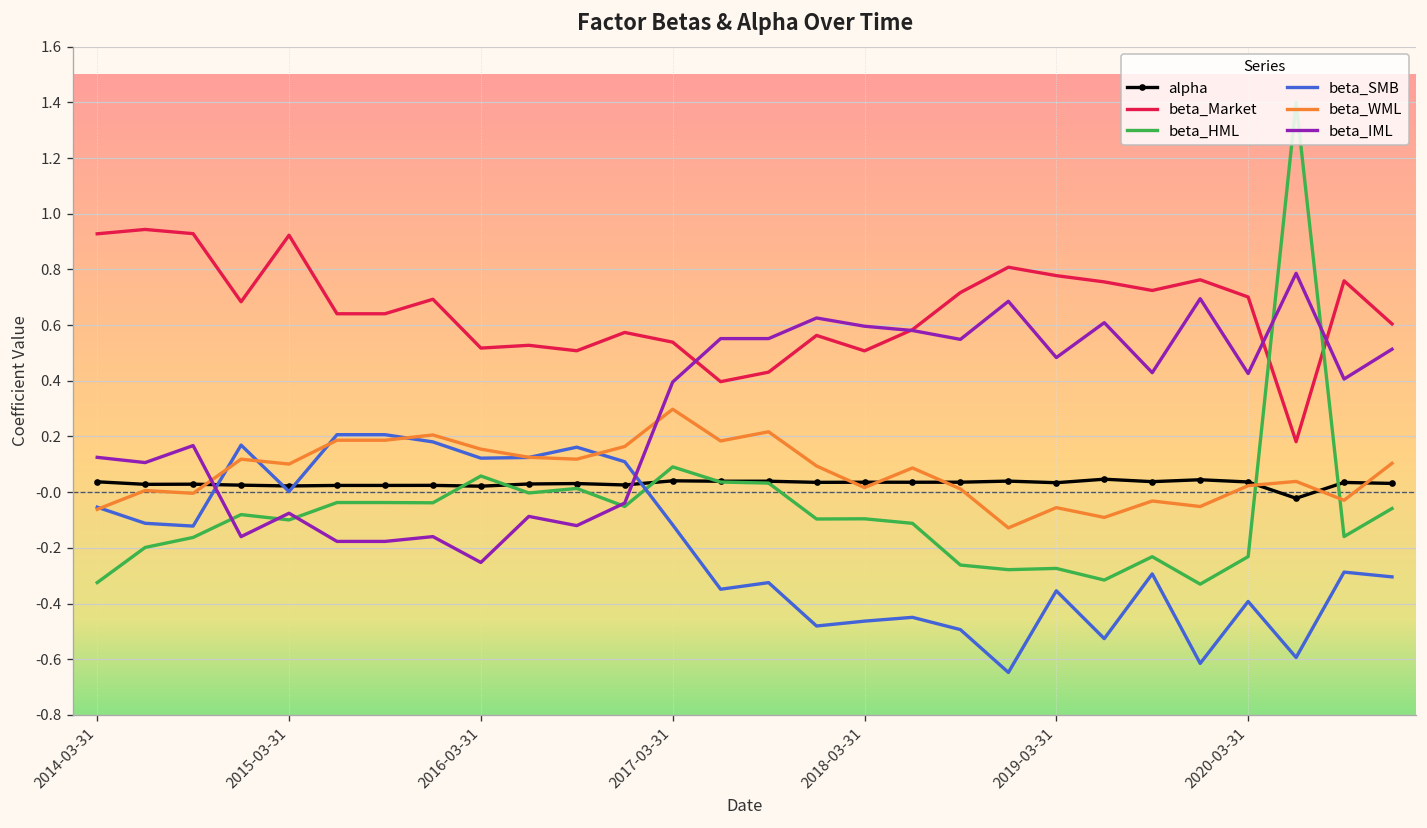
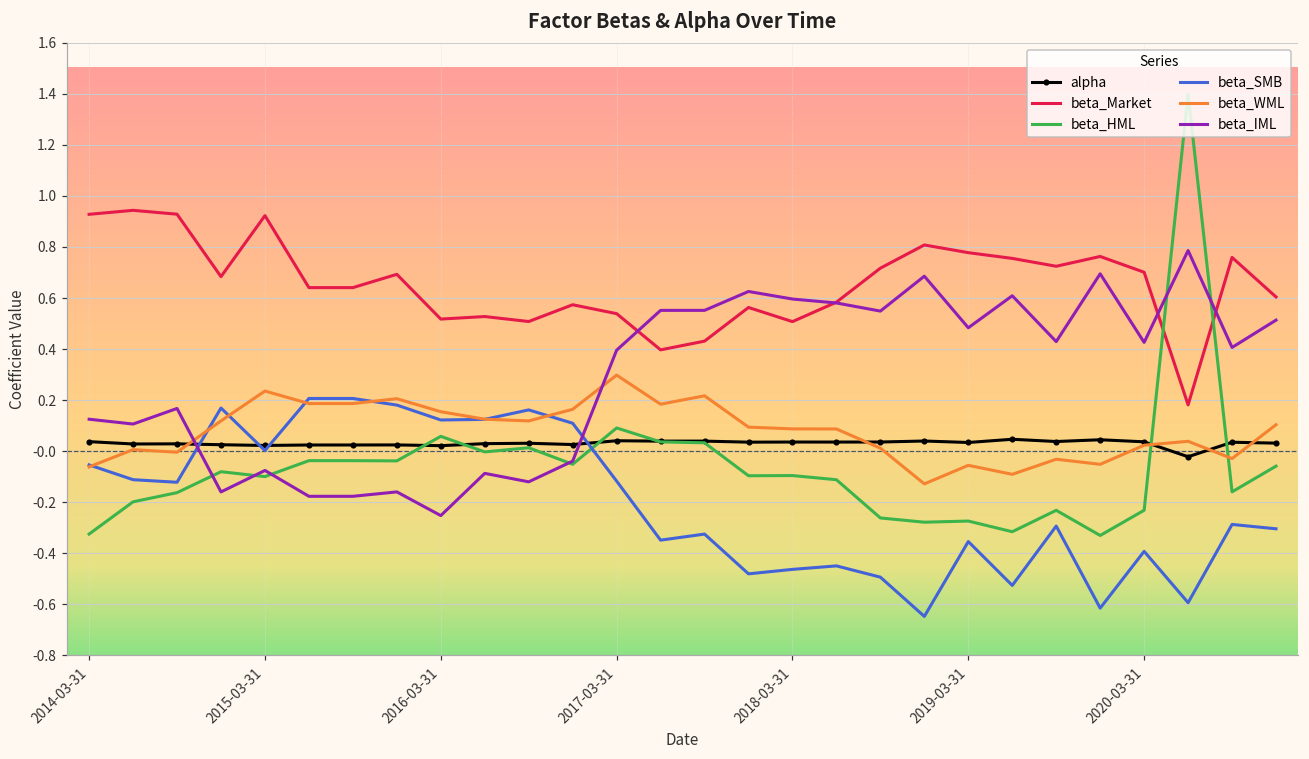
beta_WML, 2015-03-31: 0.10 -> 0.24
beta_WML, 2018-03-31: 0.02 -> 0.09
